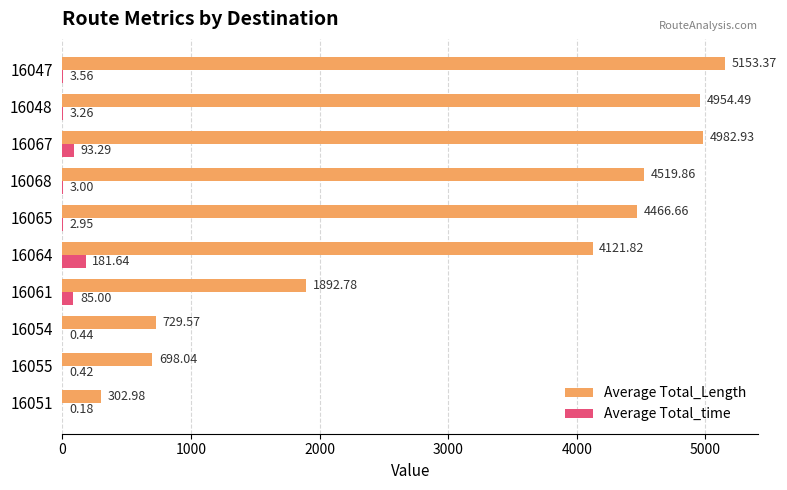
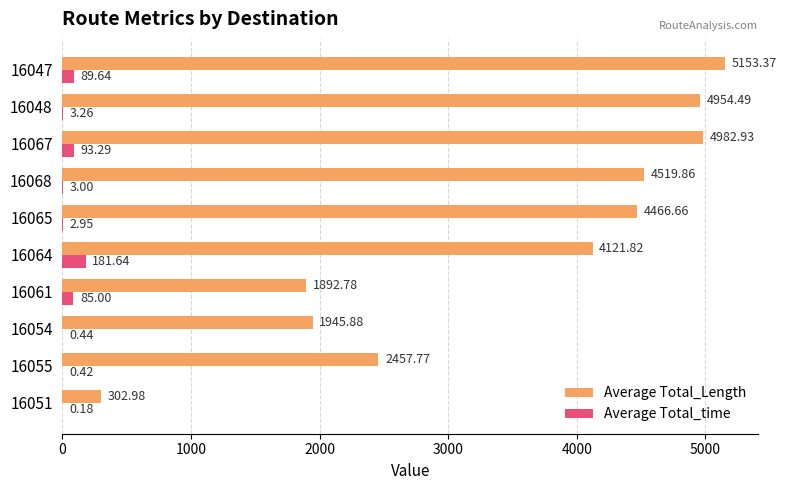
Average Total_time, 16047: 3.56 -> 89.64
Average Total_Length, 16054: 729.57 -> 1945.88
Average Total_Length, 16055: 698.04 -> 2457.77
